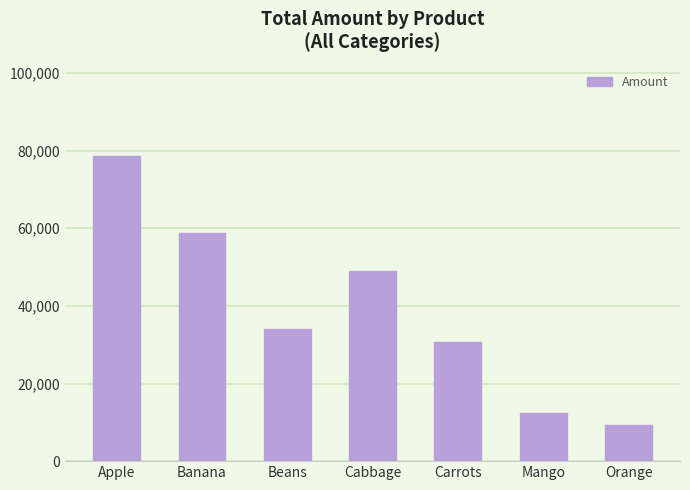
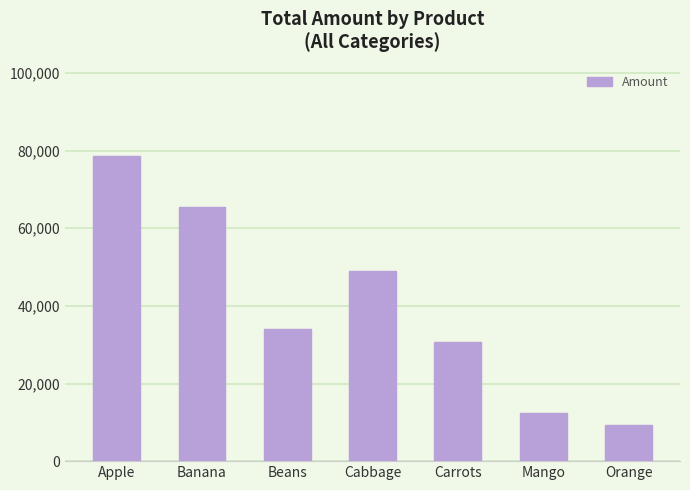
Banana: 59,000 -> 65,000
